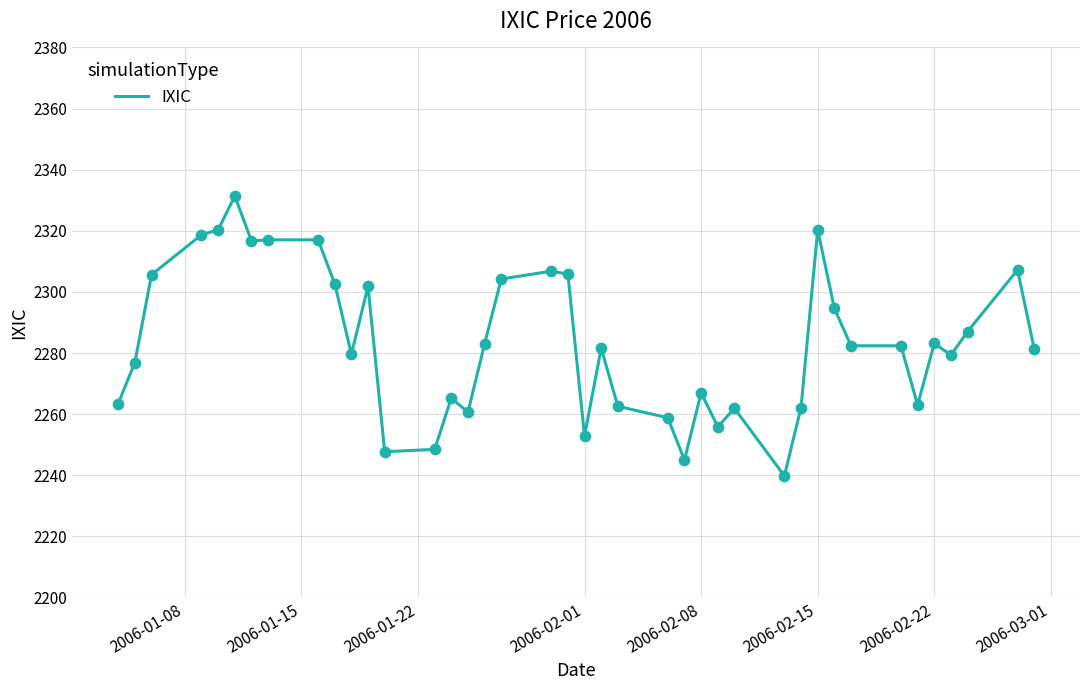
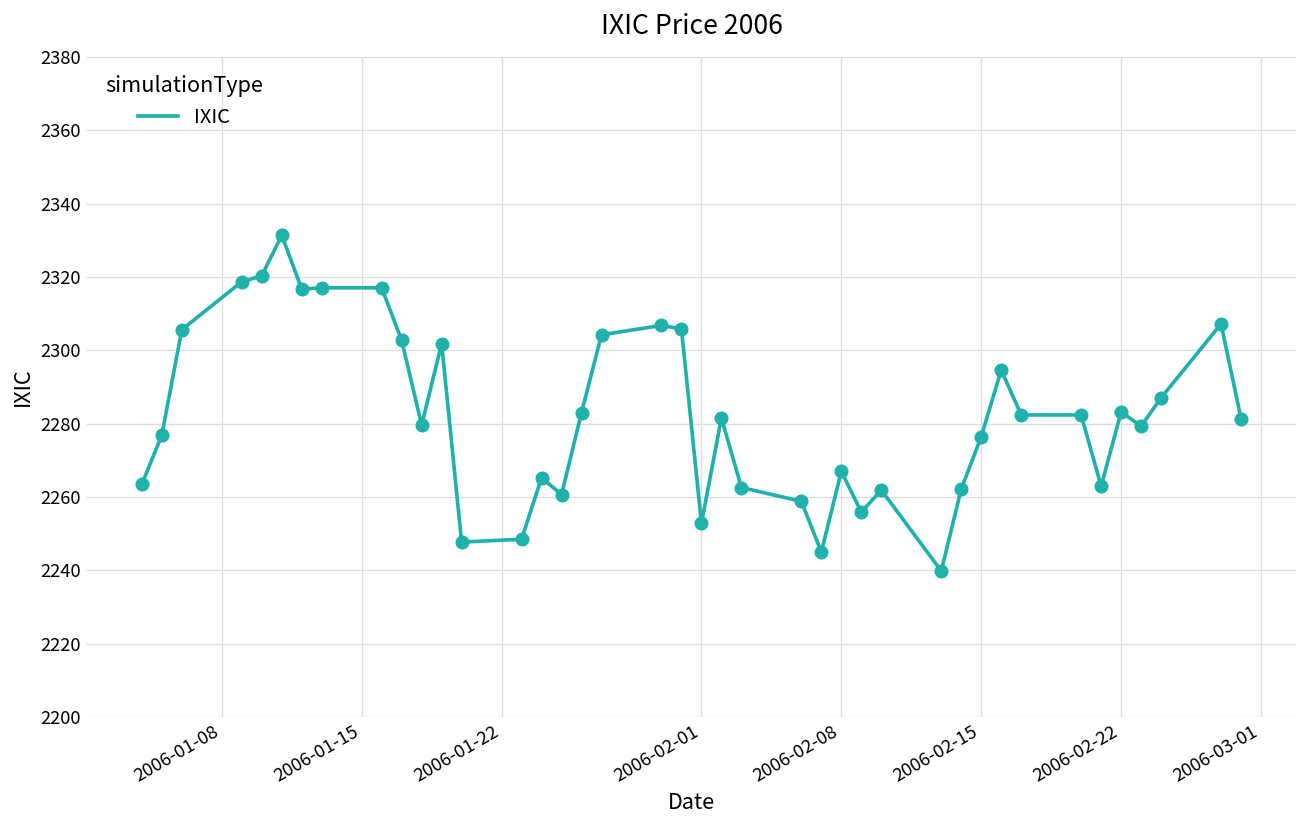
2006-02-15: 2320 -> 2276
